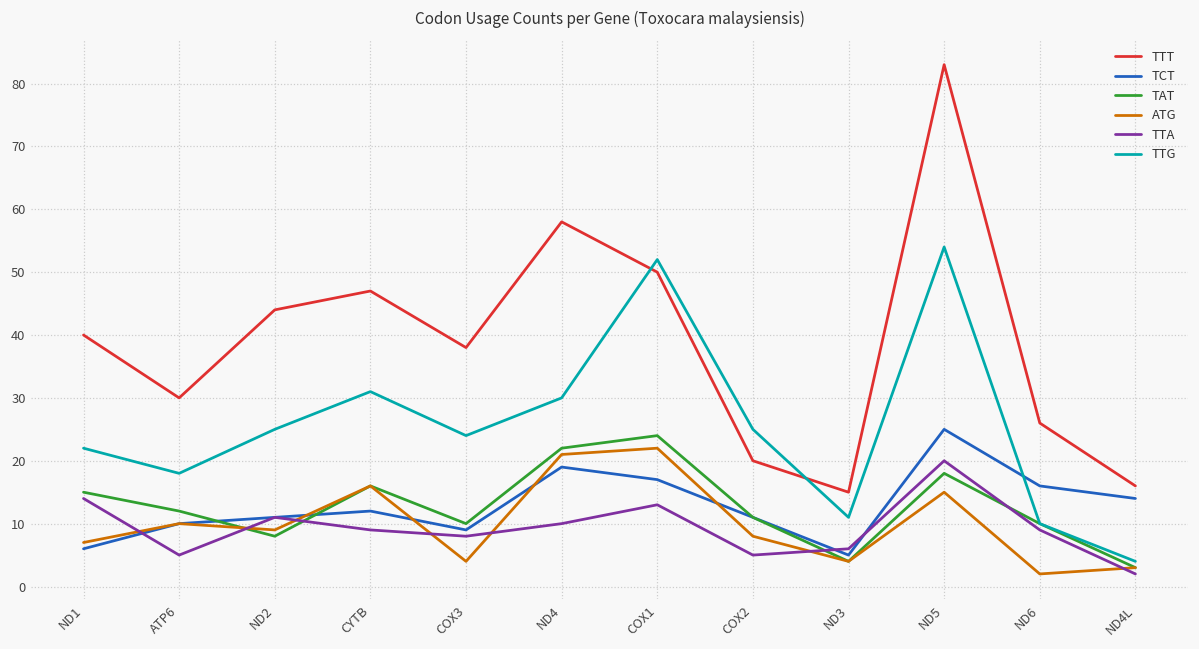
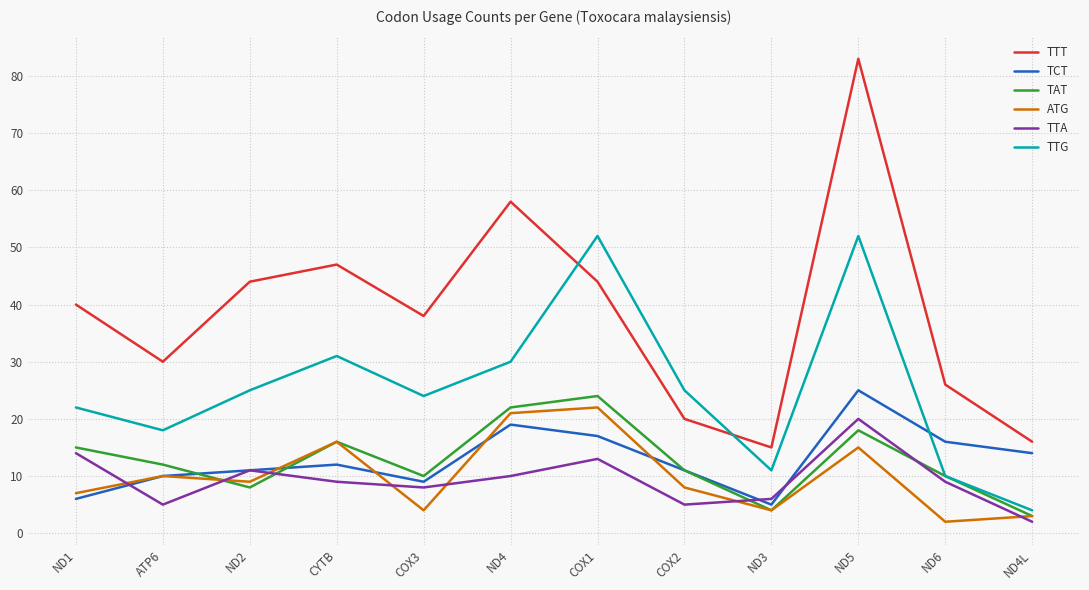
TTT, COX1: 50 -> 44
TTG, ND5: 54 -> 52
